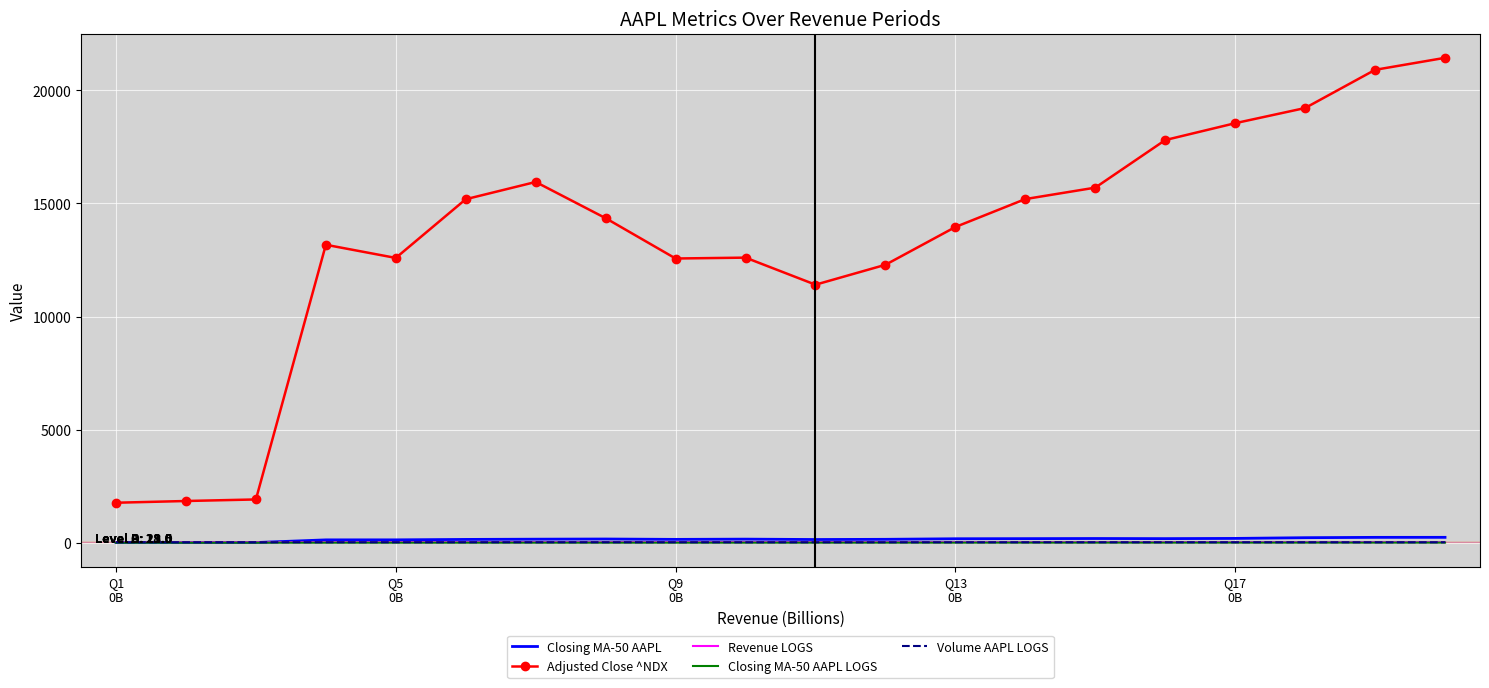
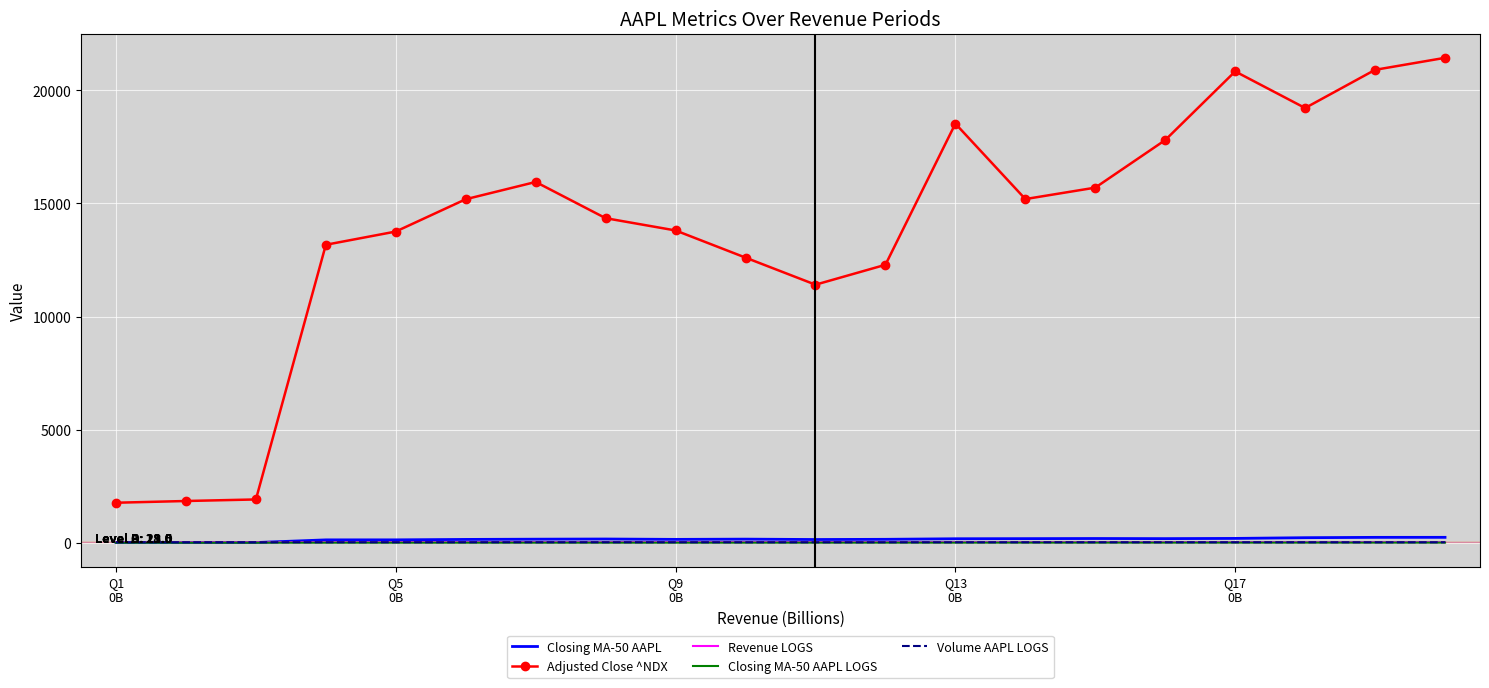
Adjusted Close ^NDX, Q5 0B: 12600 -> 13800
Adjusted Close ^NDX, Q9 0B: 12600 -> 13800
Adjusted Close ^NDX, Q13 0B: 14000 -> 18500
Adjusted Close ^NDX, Q17 0B: 18600 -> 20800
